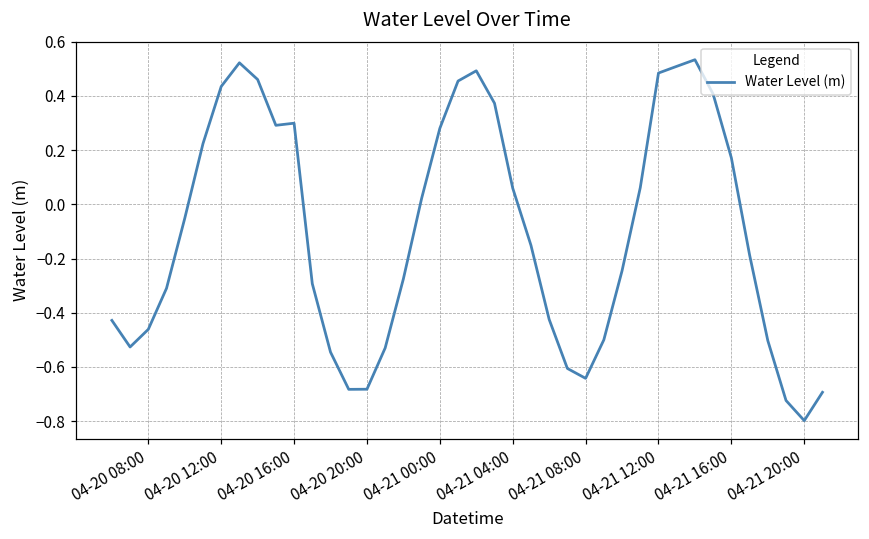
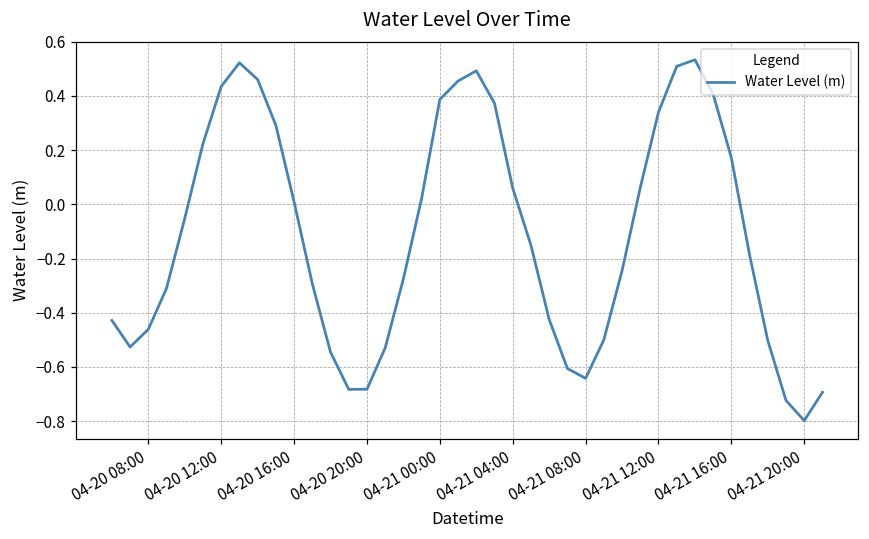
04-20 16:00: 0.30 -> 0.01
04-21 00:00: 0.28 -> 0.39
04-21 12:00: 0.48 -> 0.34
